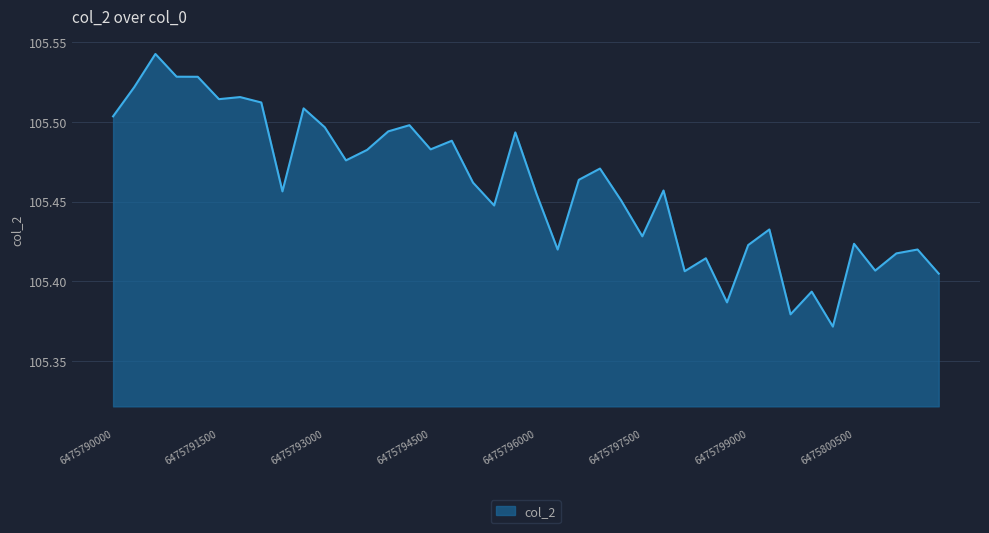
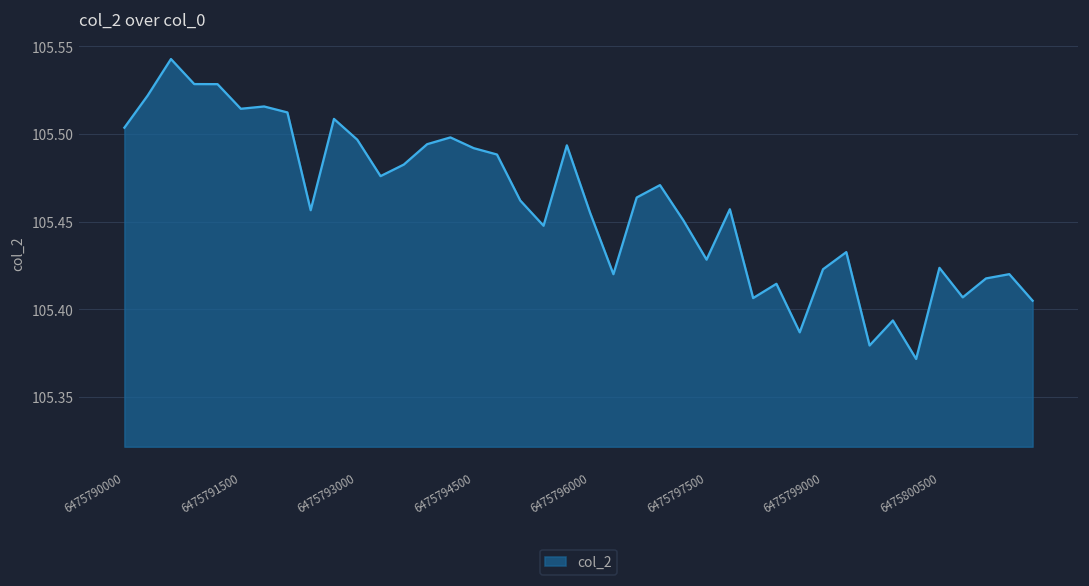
6475794500: 105.483 -> 105.492
